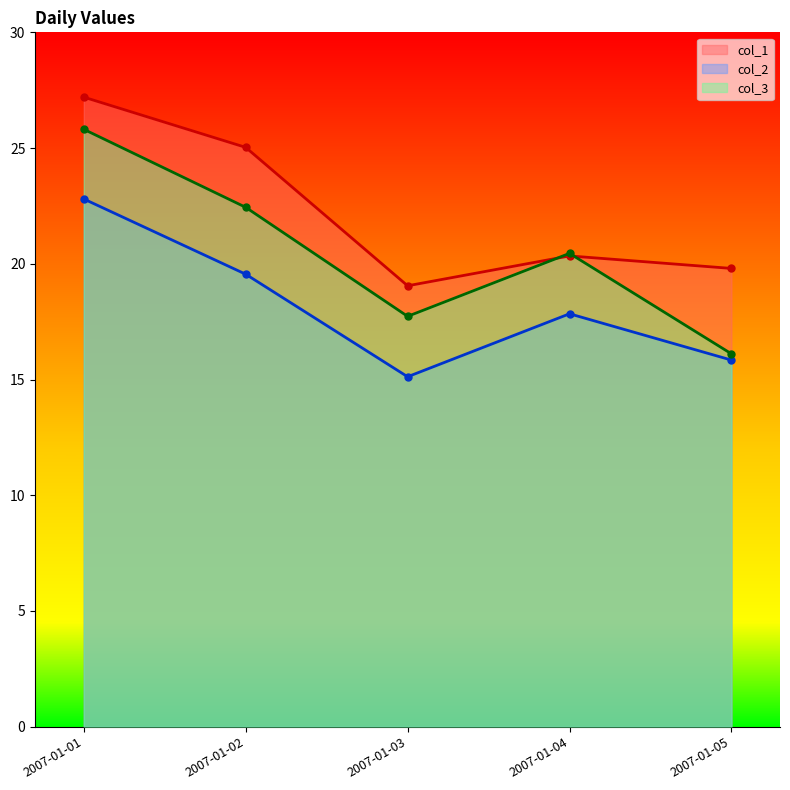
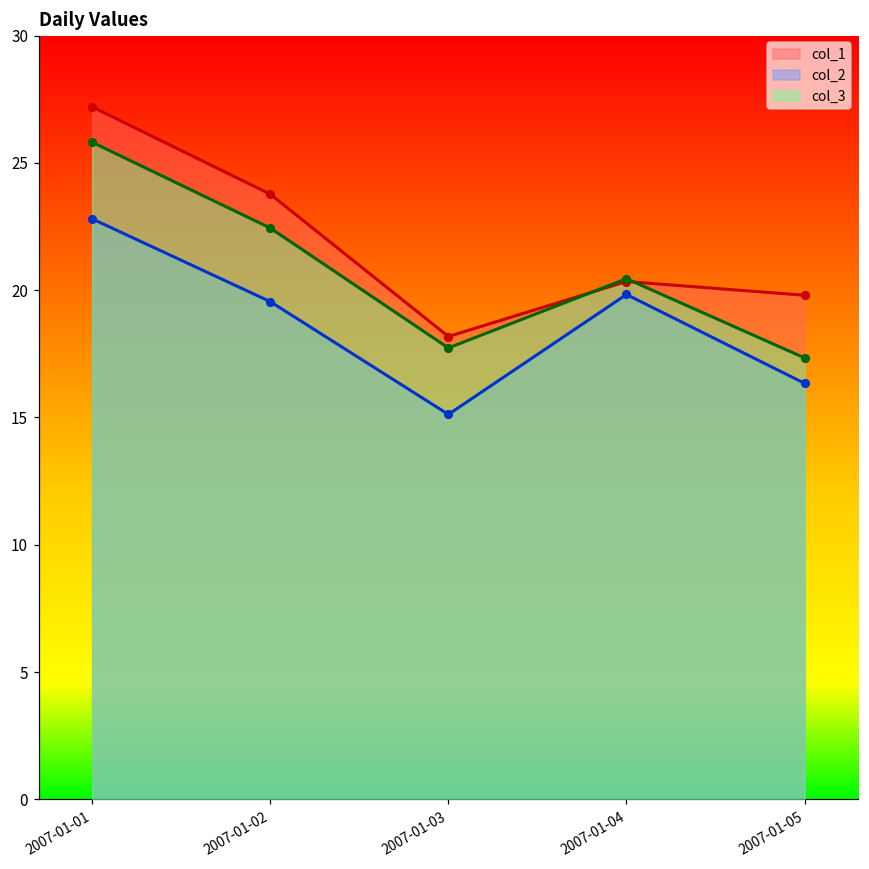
col_1, 2007-01-02: 25.0 -> 23.8
col_1, 2007-01-03: 19.1 -> 18.2
col_2, 2007-01-04: 17.8 -> 19.8
col_2, 2007-01-05: 15.8 -> 16.3
col_3, 2007-01-05: 16.1 -> 17.3
